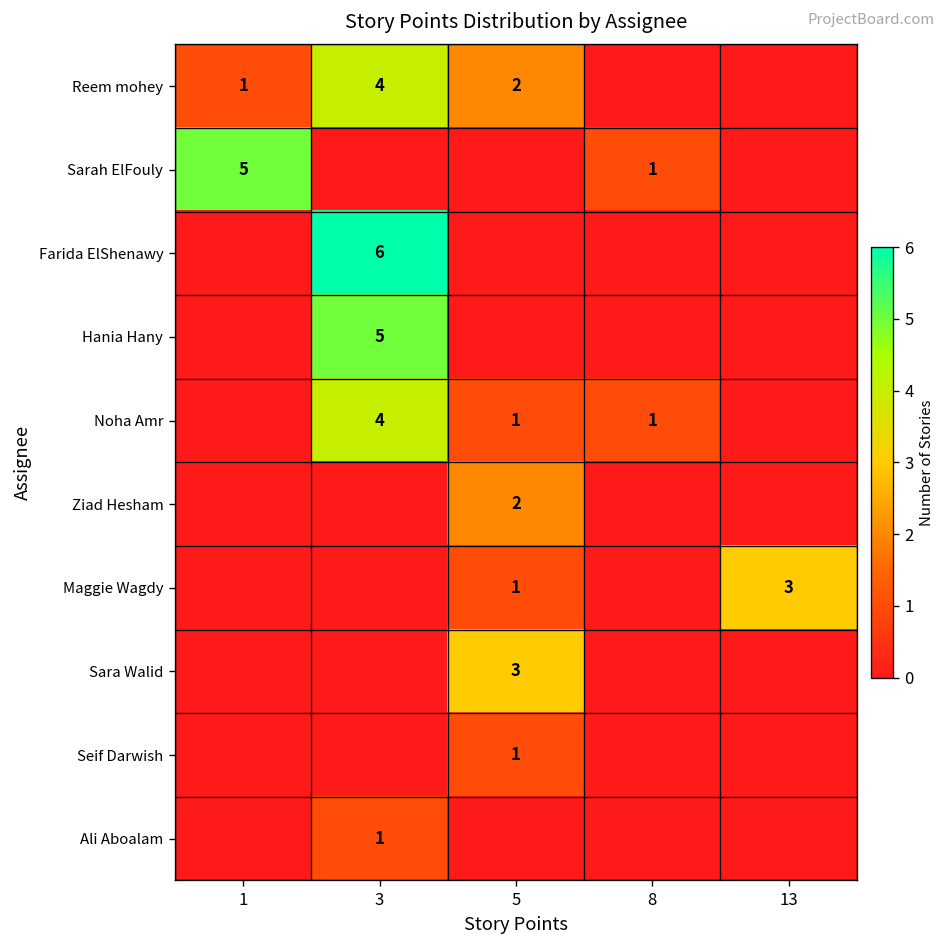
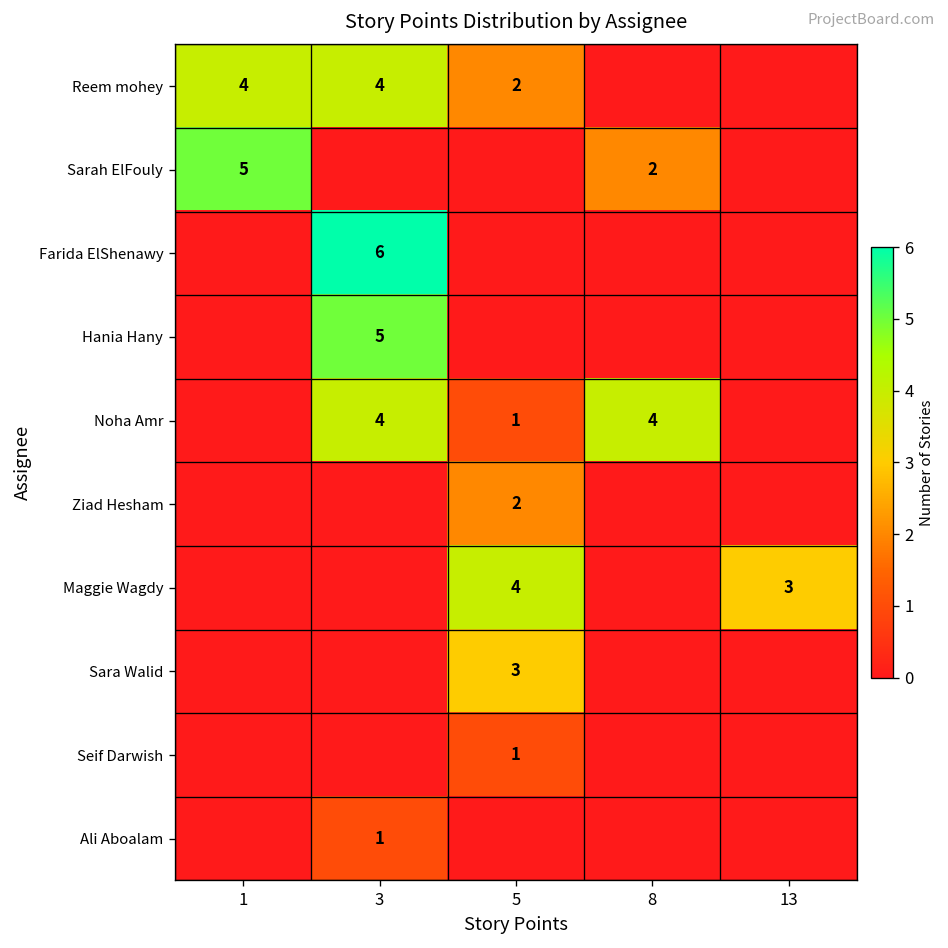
Reem mohey, 1: 1 -> 4
Sarah ElFouly, 8: 1 -> 2
Noha Amr, 8: 1 -> 4
Maggie Wagdy, 5: 1 -> 4
